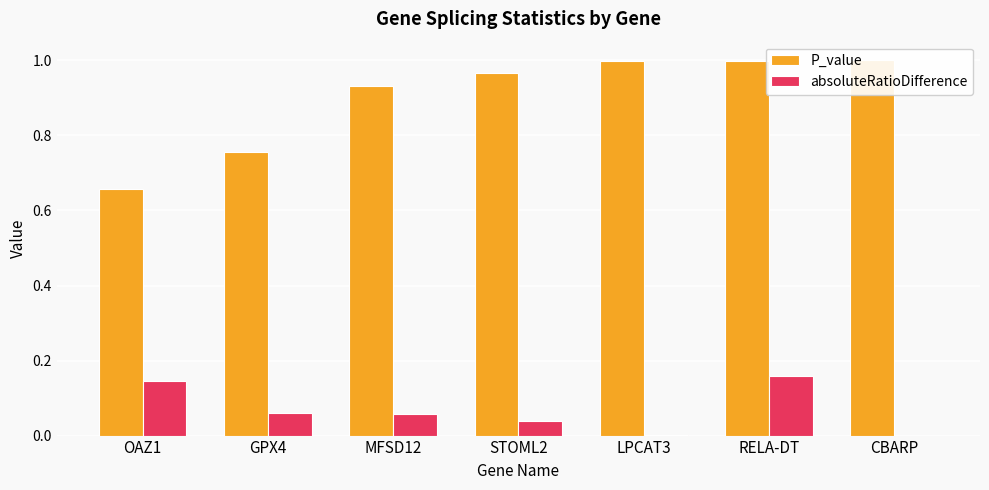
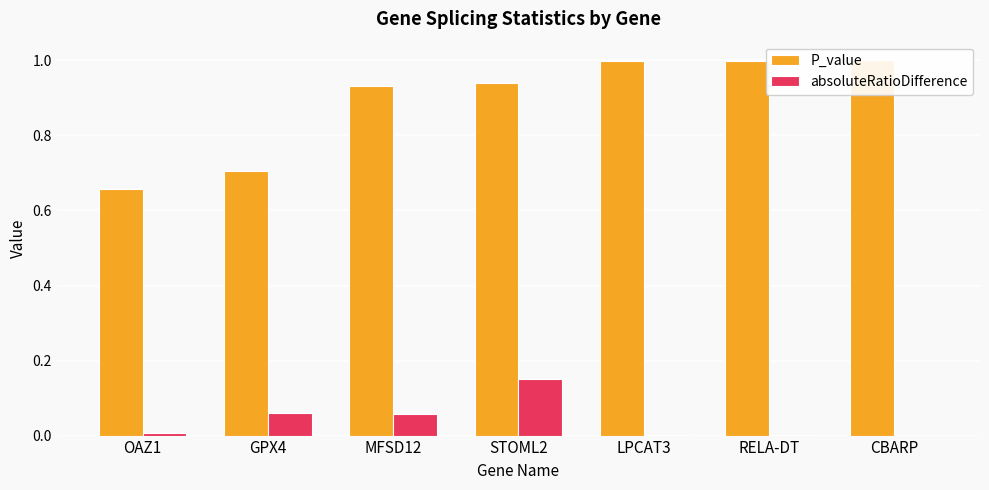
absoluteRatioDifference, OAZ1: 0.15 -> 0.01
P_value, GPX4: 0.76 -> 0.71
P_value, STOML2: 0.97 -> 0.94
absoluteRatioDifference, STOML2: 0.04 -> 0.15
absoluteRatioDifference, RELA-DT: 0.16 -> 0.00
